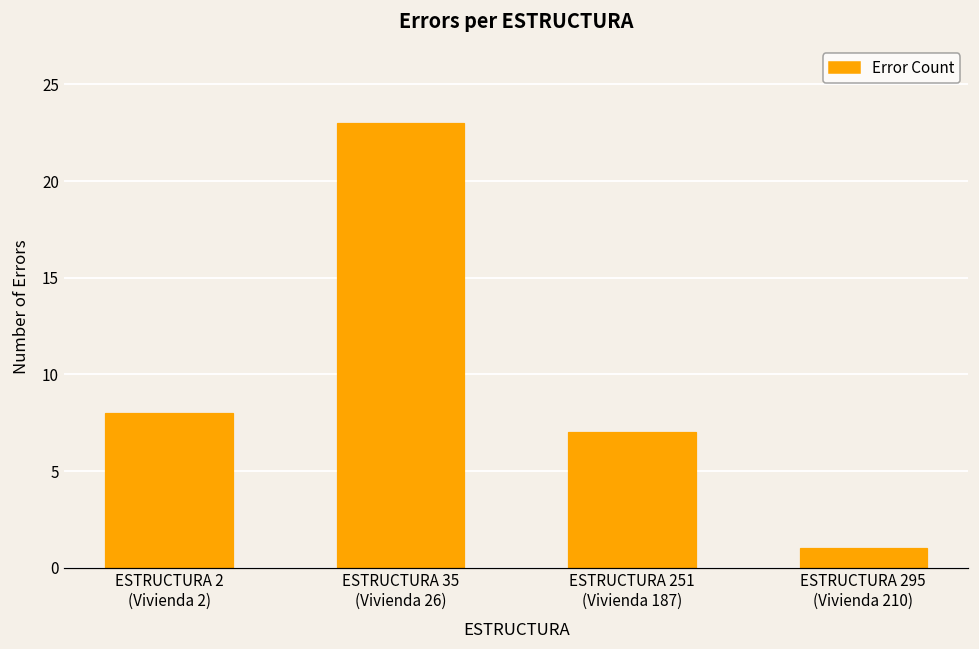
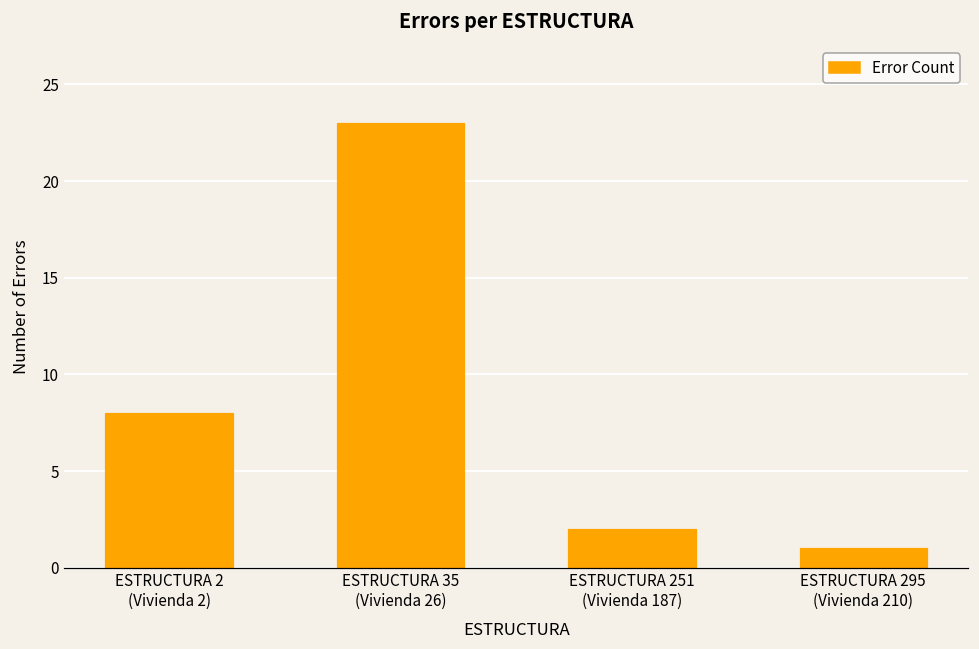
ESTRUCTURA 251 (Vivienda 187): 7 -> 2
